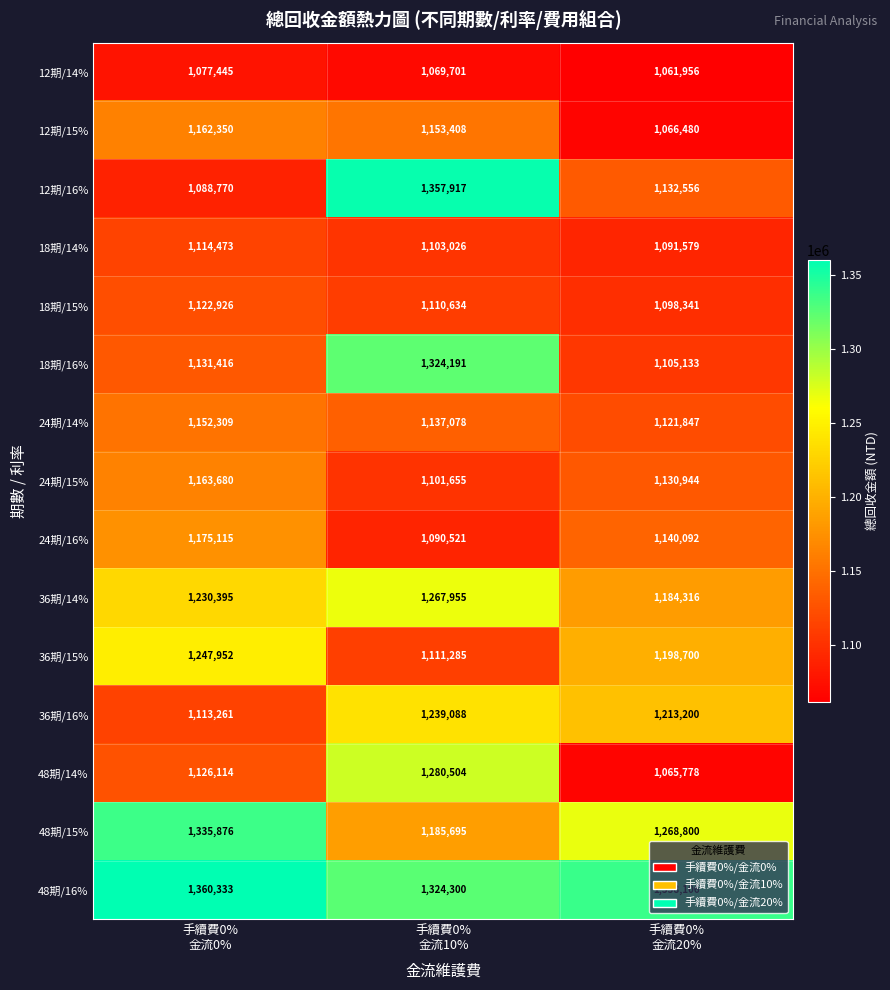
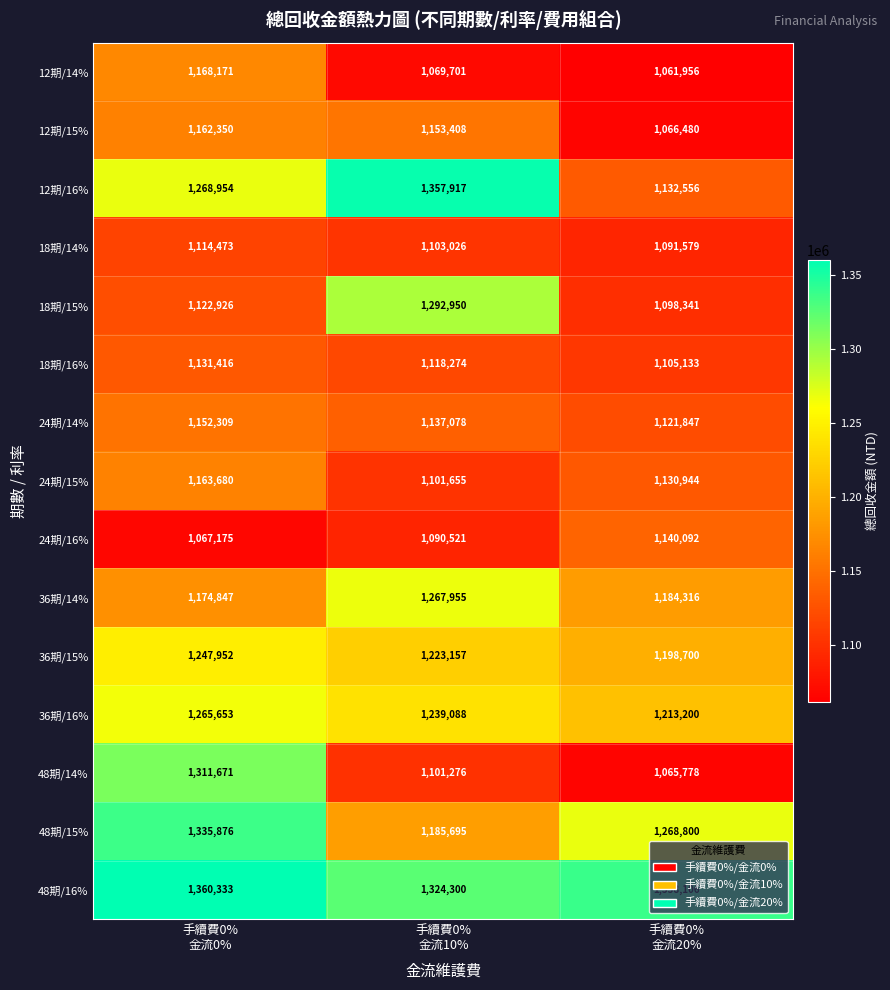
12期/14%, 手續費0% 金流0%: 1,077,445 -> 1,168,171
12期/16%, 手續費0% 金流0%: 1,088,770 -> 1,268,954
18期/15%, 手續費0% 金流10%: 1,110,634 -> 1,292,950
18期/16%, 手續費0% 金流10%: 1,324,191 -> 1,118,274
24期/16%, 手續費0% 金流0%: 1,175,115 -> 1,067,175
36期/14%, 手續費0% 金流0%: 1,230,395 -> 1,174,847
36期/15%, 手續費0% 金流10%: 1,111,285 -> 1,223,157
36期/16%, 手續費0% 金流0%: 1,113,261 -> 1,265,653
48期/14%, 手續費0% 金流0%: 1,126,114 -> 1,311,671
48期/14%, 手續費0% 金流10%: 1,280,504 -> 1,101,276
